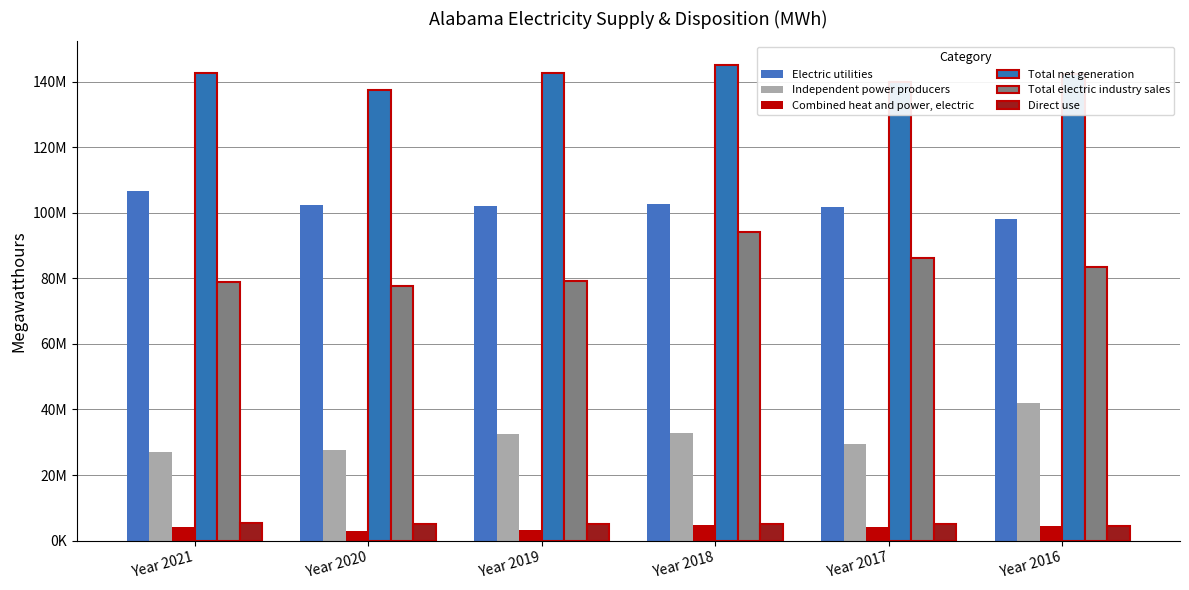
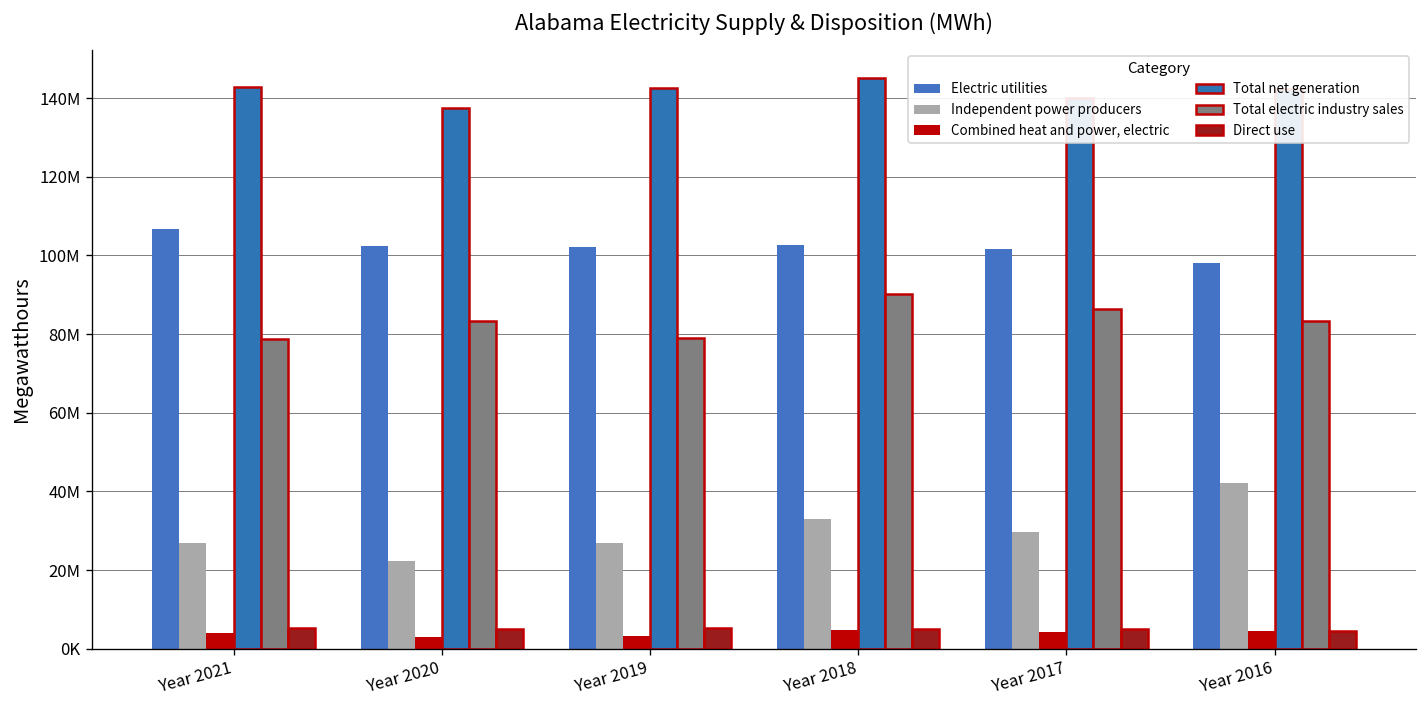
Independent power producers, Year 2020: 28000000 -> 22000000
Total electric industry sales, Year 2020: 78000000 -> 83000000
Independent power producers, Year 2019: 32000000 -> 27000000
Total electric industry sales, Year 2018: 94000000 -> 90000000
